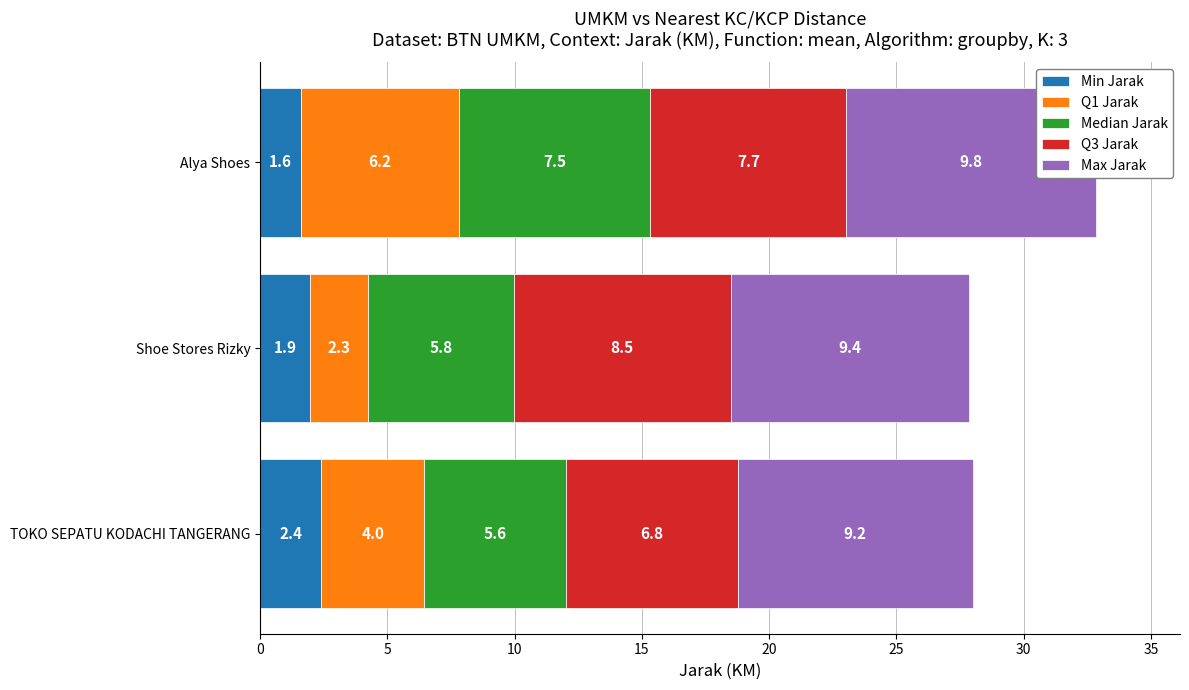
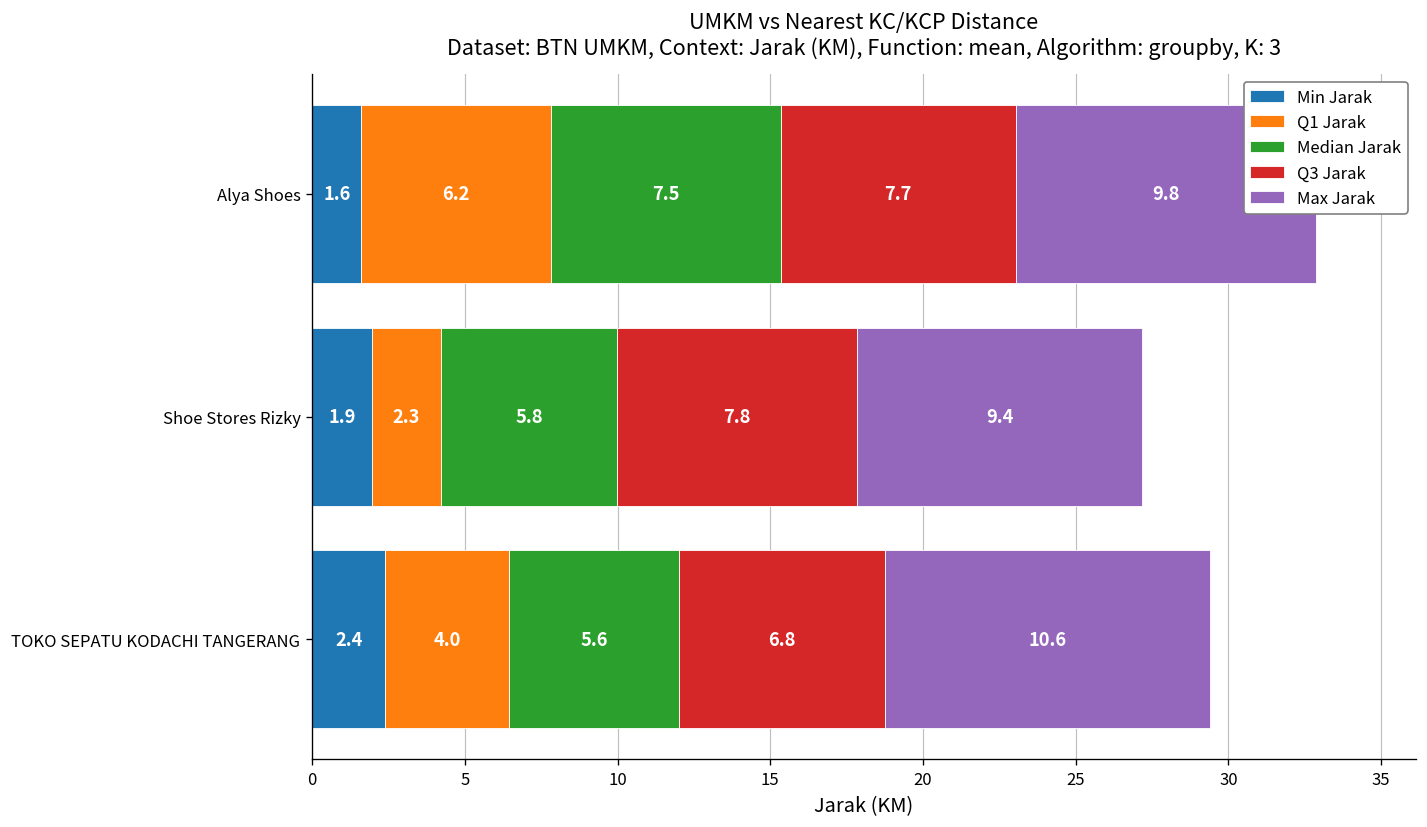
Q3 Jarak, Shoe Stores Rizky: 8.5 -> 7.8
Max Jarak, TOKO SEPATU KODACHI TANGERANG: 9.2 -> 10.6
